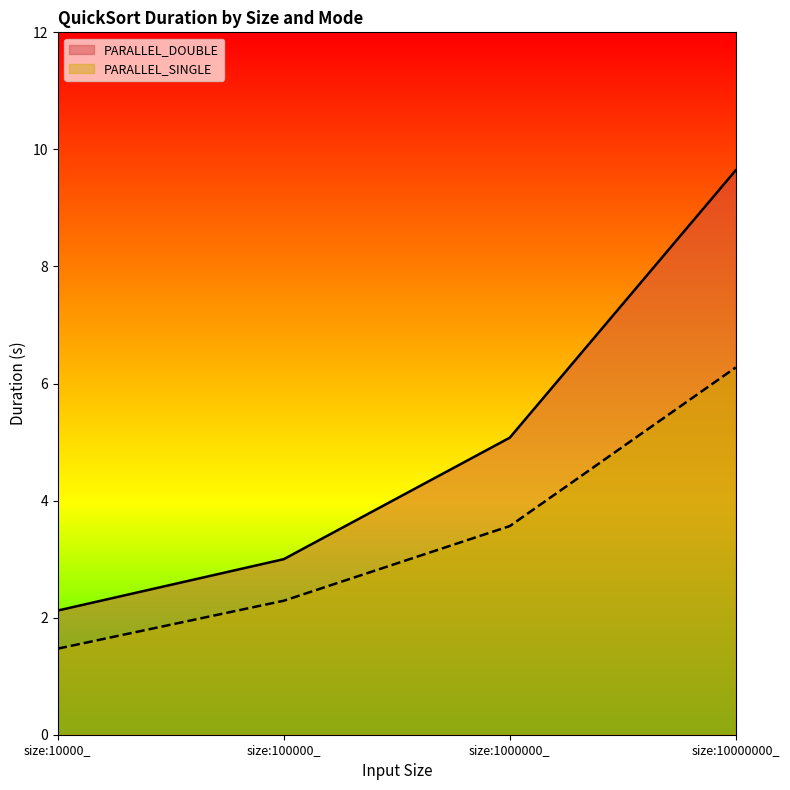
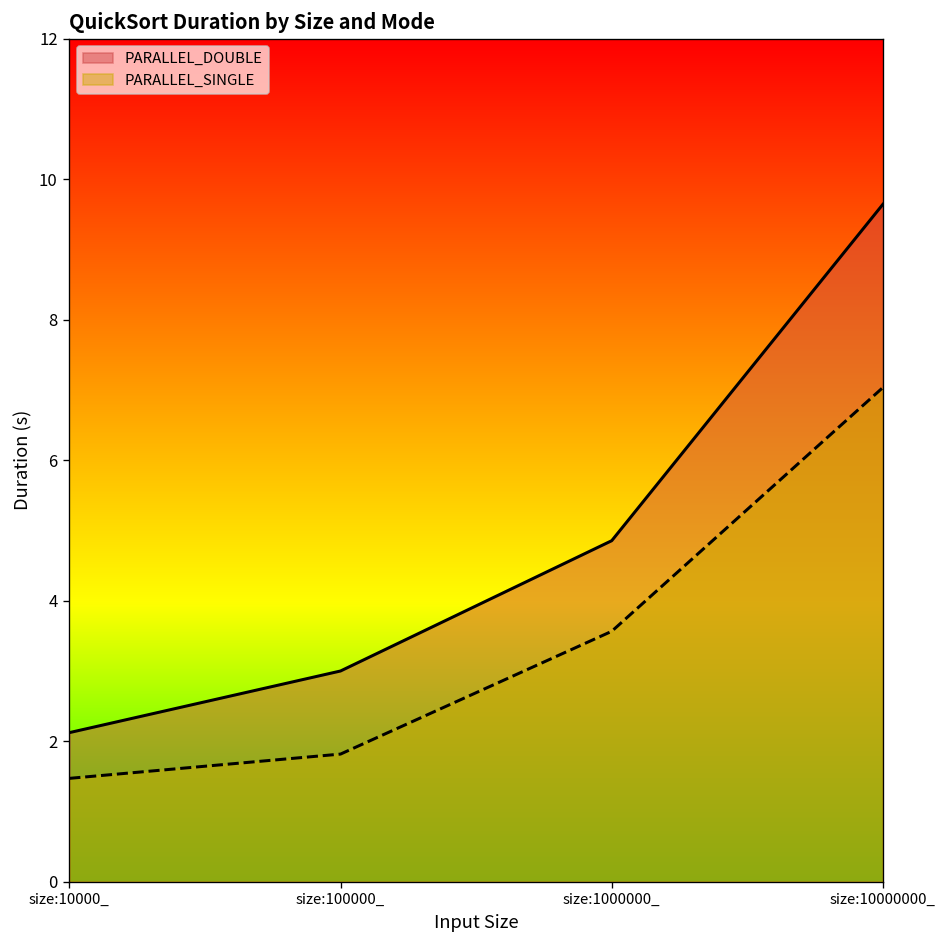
PARALLEL_SINGLE, size:100000_: 2.3 -> 1.8
PARALLEL_DOUBLE, size:1000000_: 5.1 -> 4.9
PARALLEL_SINGLE, size:10000000_: 6.3 -> 7.0
